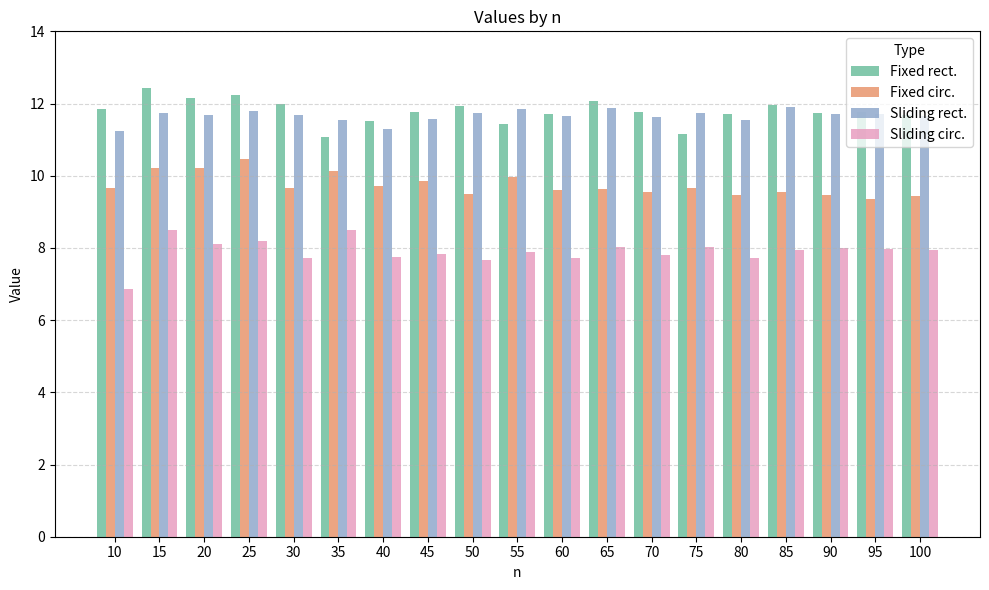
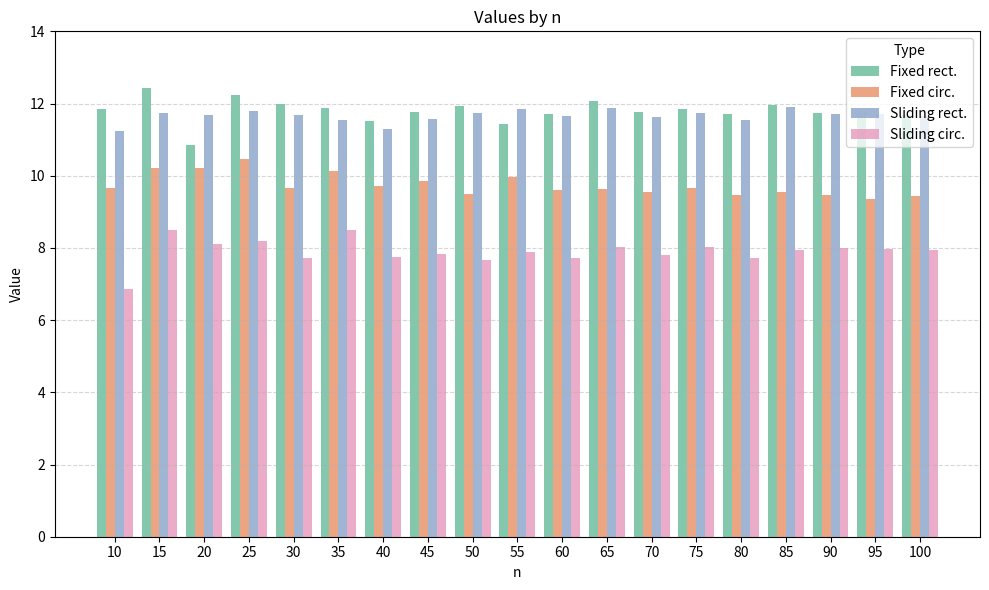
Fixed rect., 20: 12.2 -> 10.8
Fixed rect., 35: 11.1 -> 11.9
Fixed rect., 75: 11.2 -> 11.8
